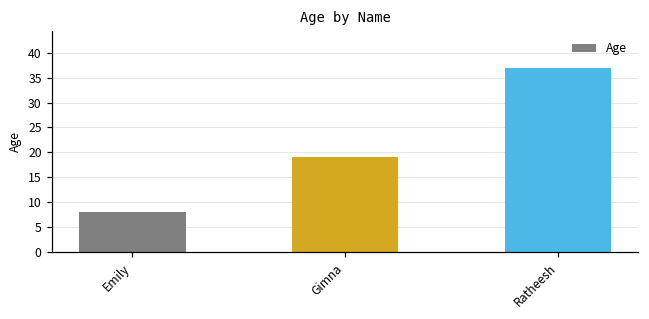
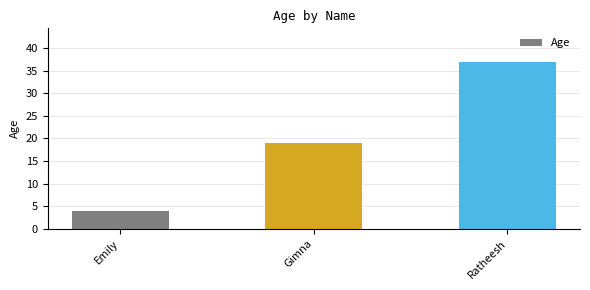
Emily: 8 -> 4
